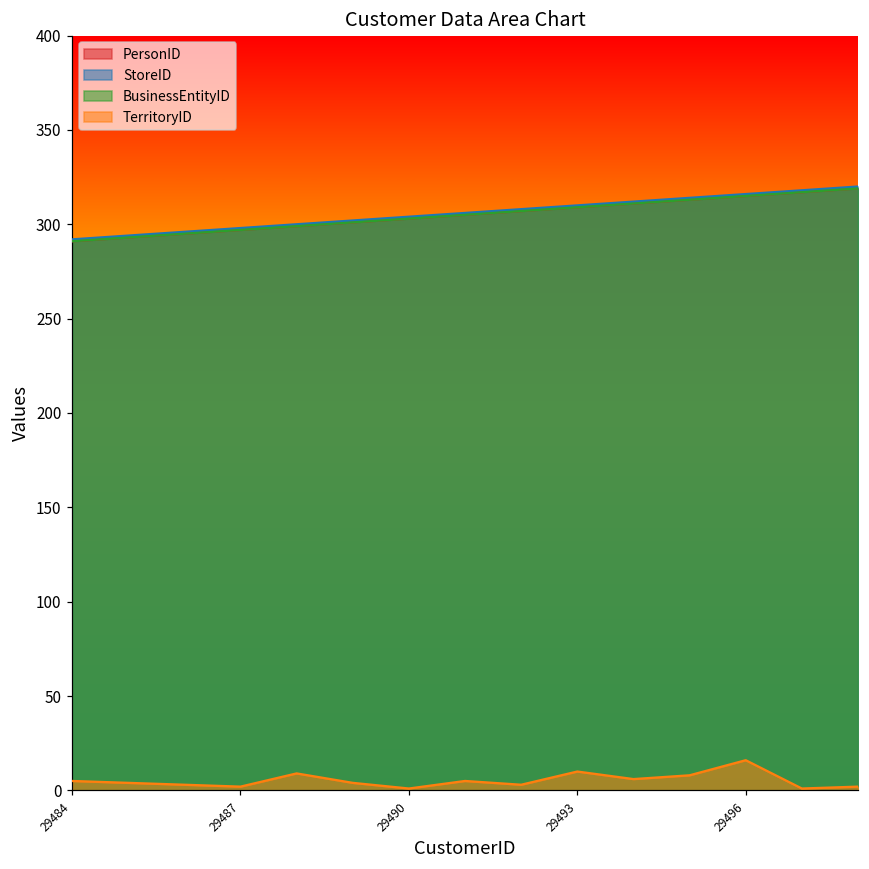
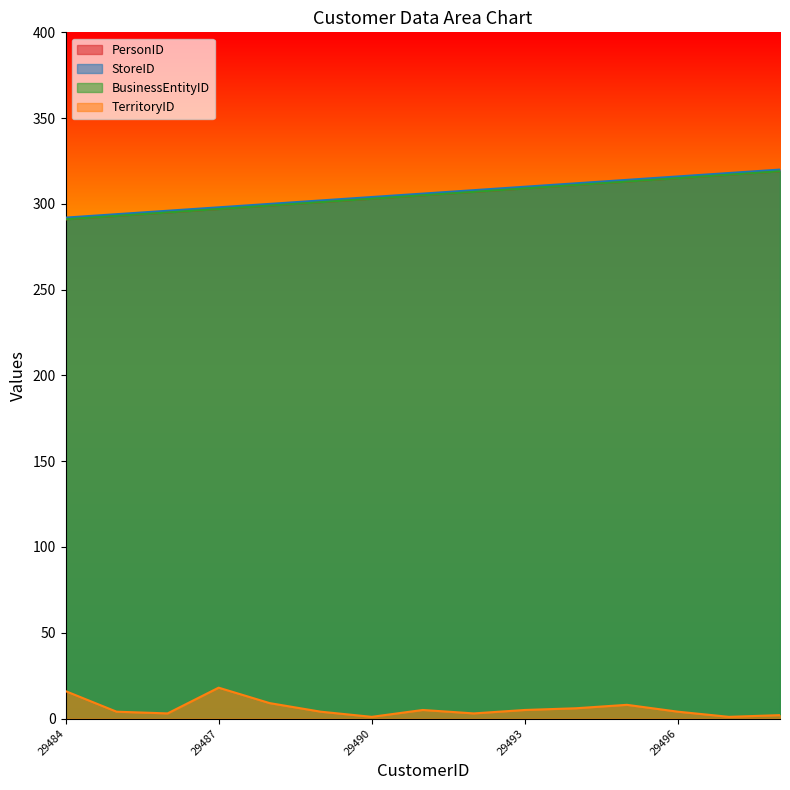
TerritoryID, 29484: 5 -> 16
TerritoryID, 29487: 2 -> 18
TerritoryID, 29493: 10 -> 5
TerritoryID, 29496: 16 -> 4
